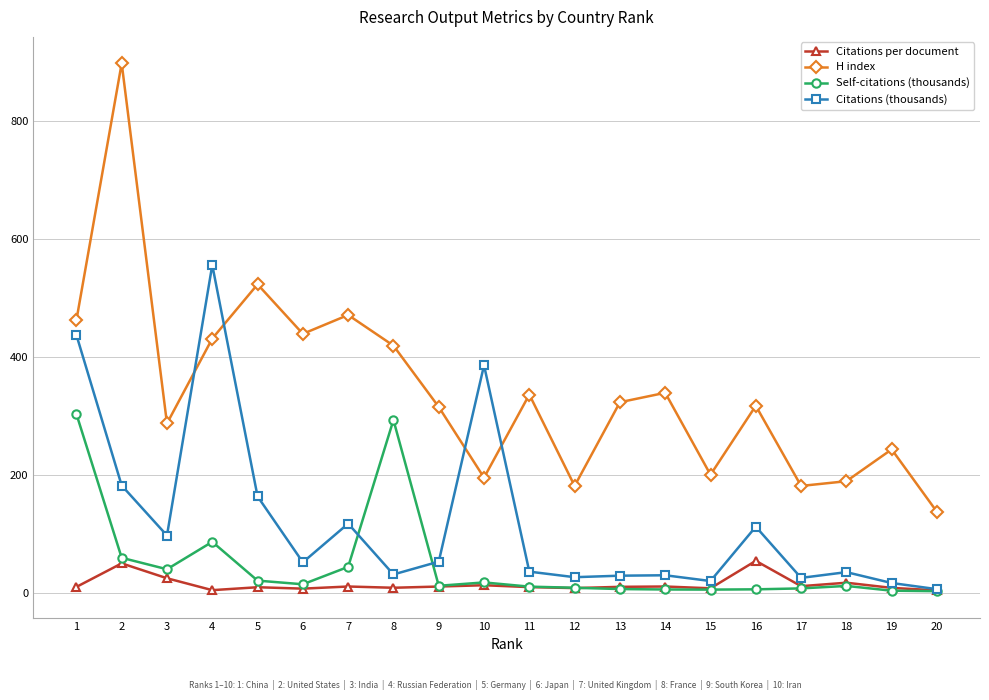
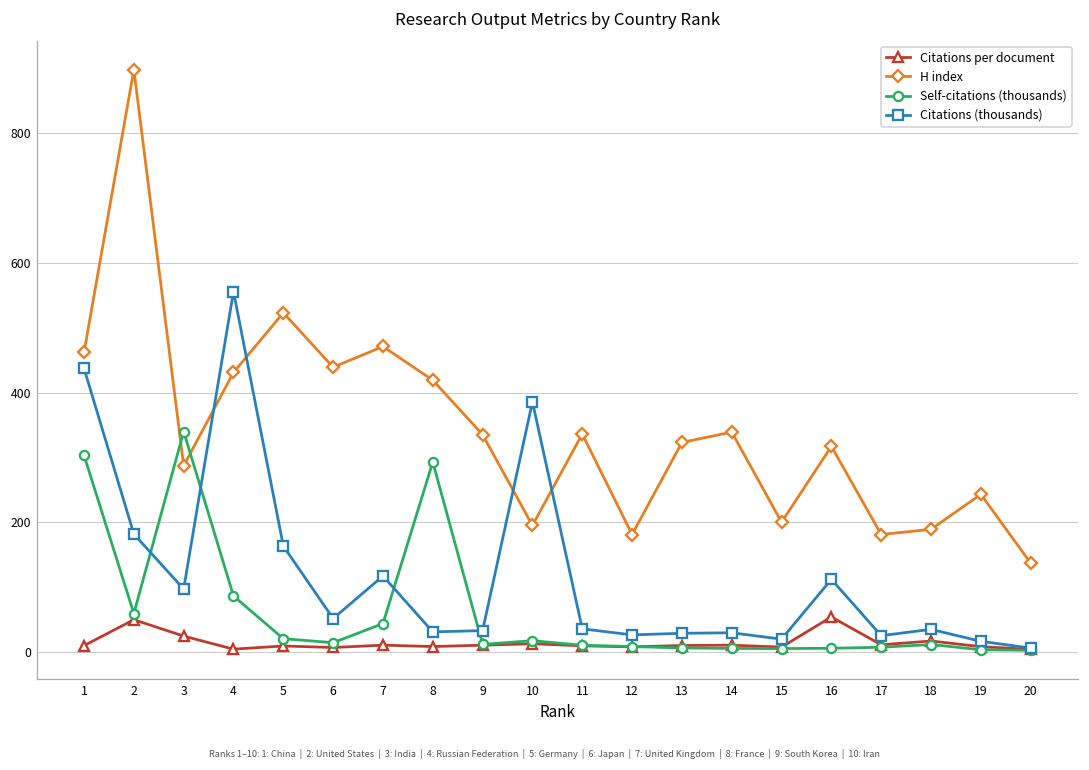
Self-citations (thousands), 3: 40 -> 340
H index, 9: 320 -> 340
Citations (thousands), 9: 50 -> 30
